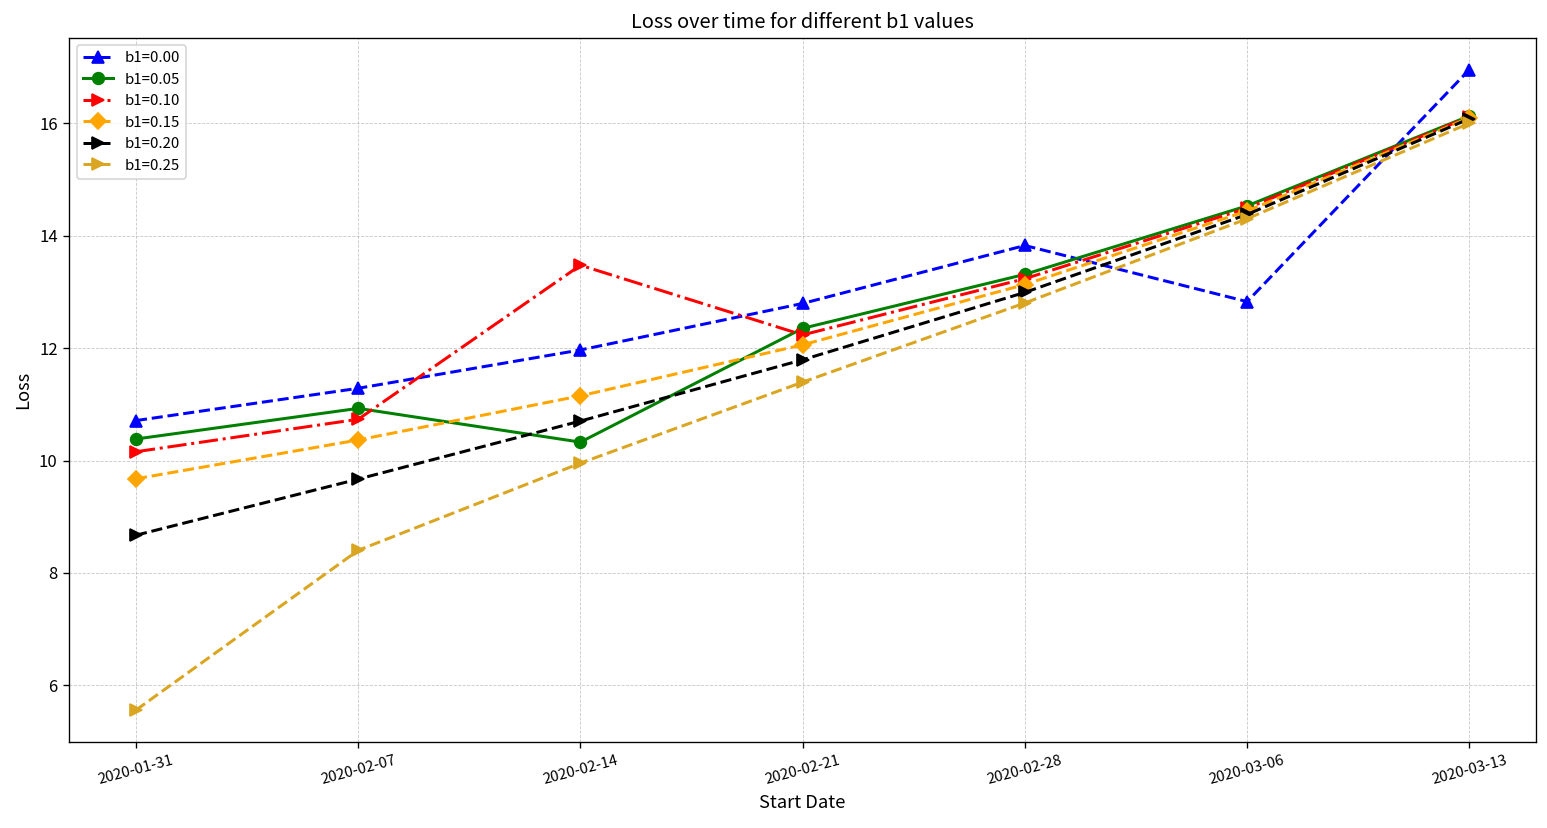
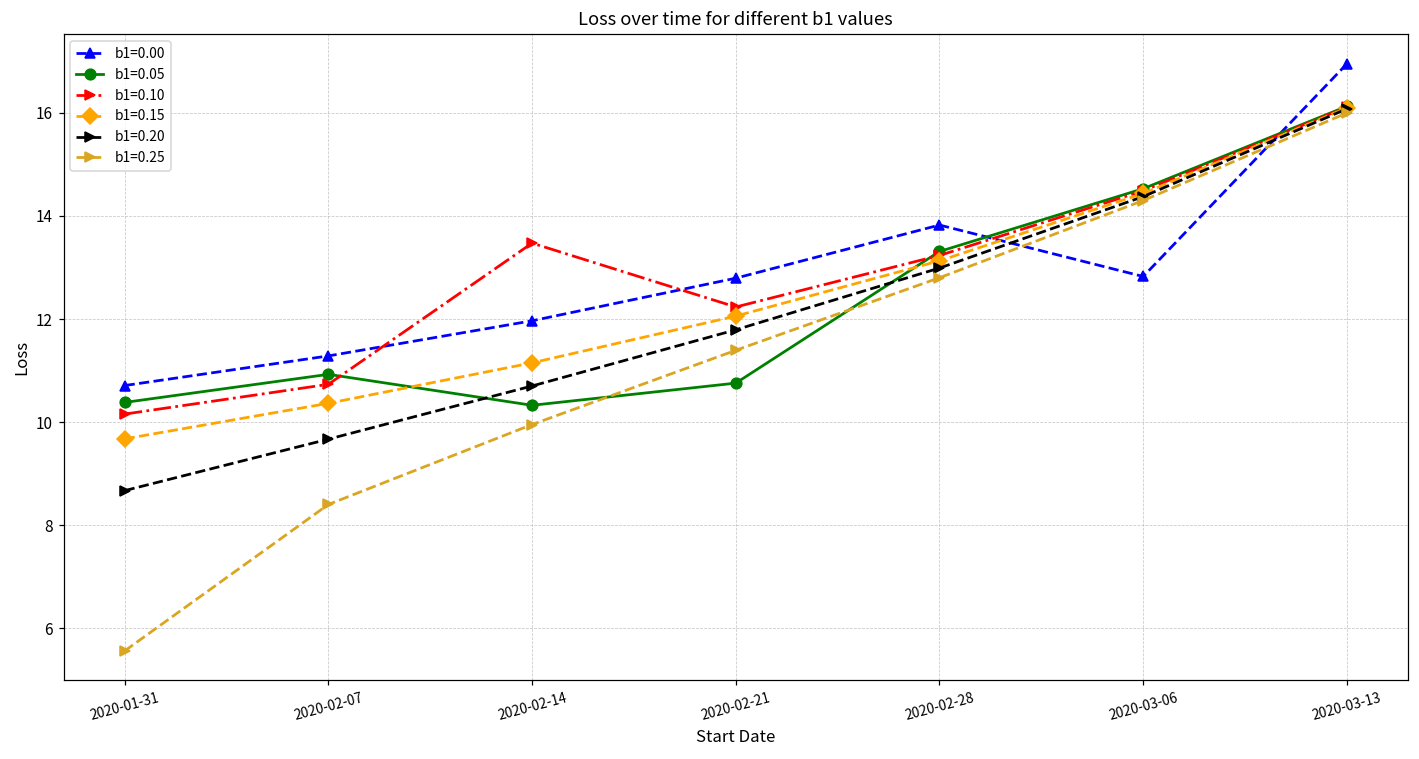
b1=0.05, 2020-02-21: 12.4 -> 10.8
